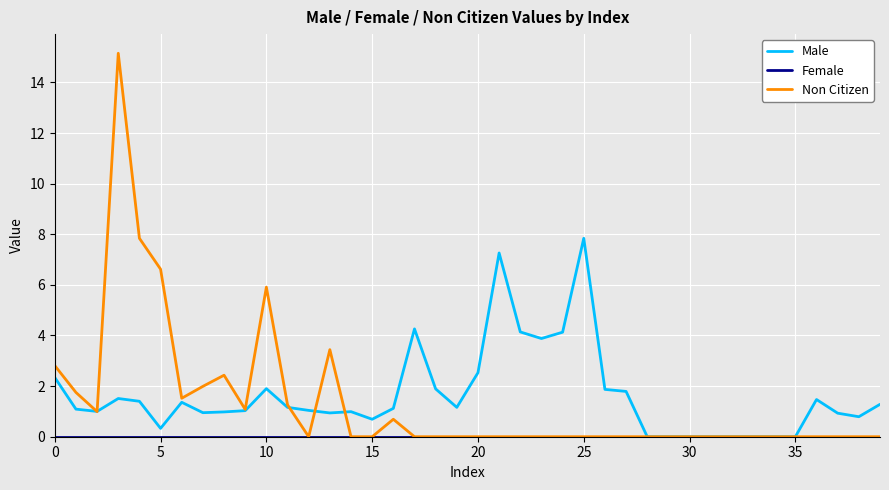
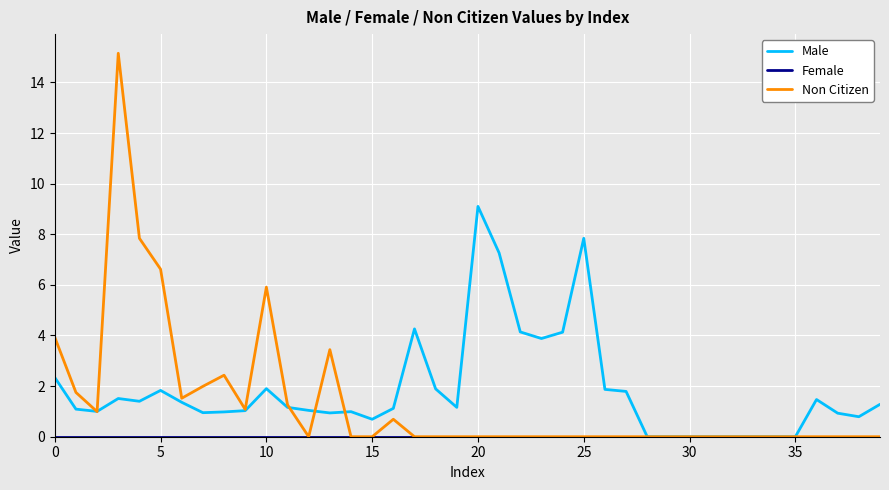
Non Citizen, 0: 2.8 -> 3.9
Male, 5: 0.3 -> 1.8
Male, 20: 2.5 -> 9.1
